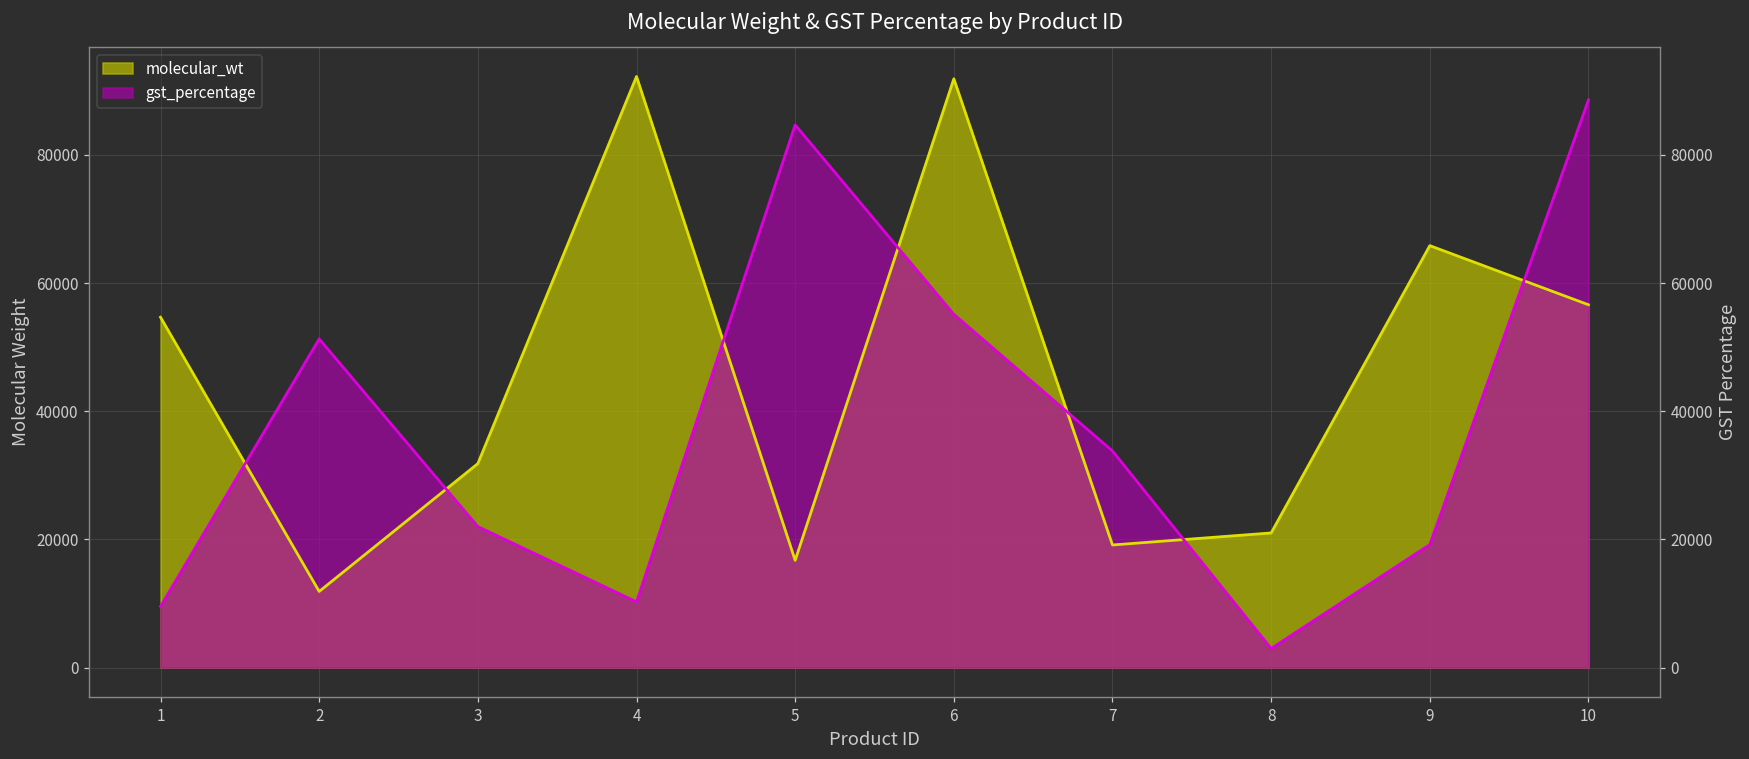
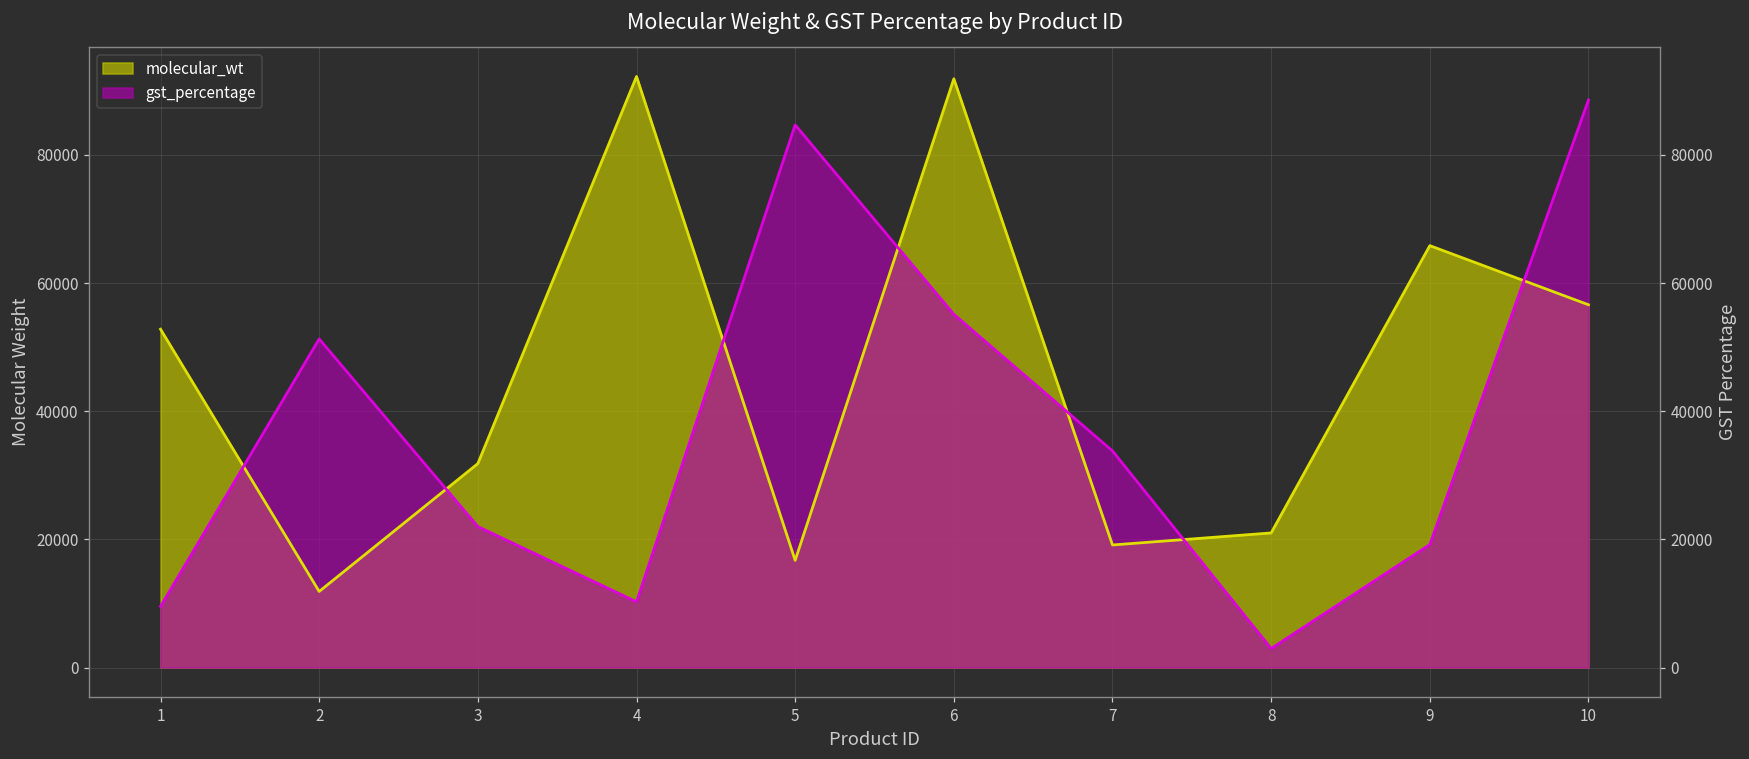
molecular_wt, 1: 55000 -> 53000
